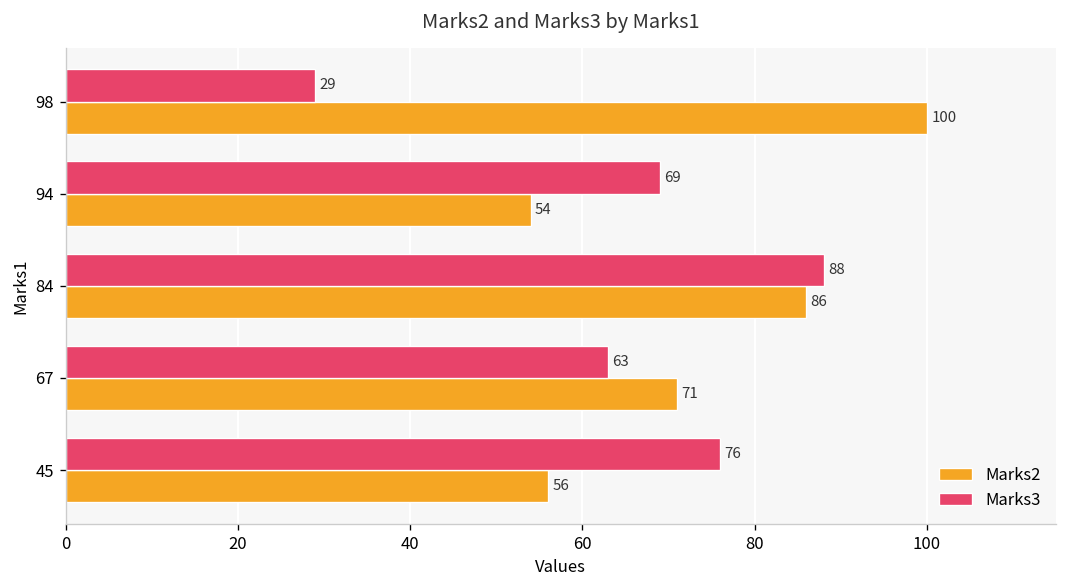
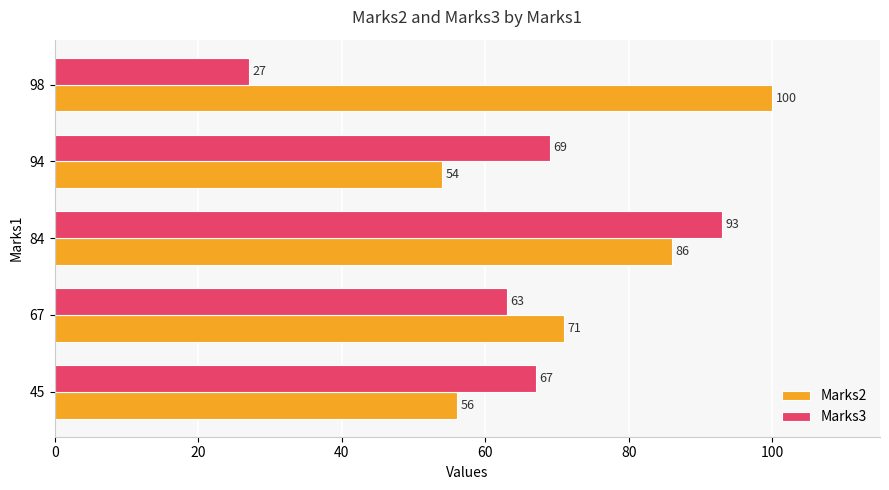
Marks3, 98: 29 -> 27
Marks3, 84: 88 -> 93
Marks3, 45: 76 -> 67
